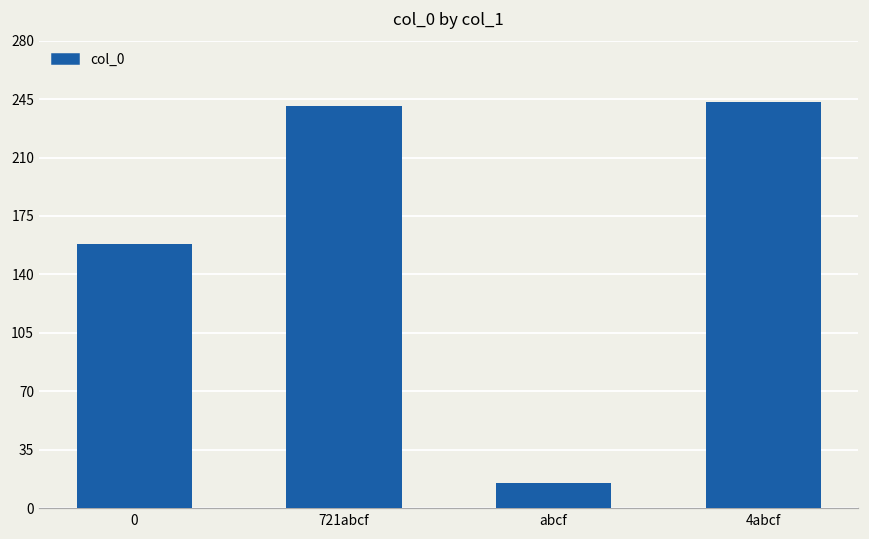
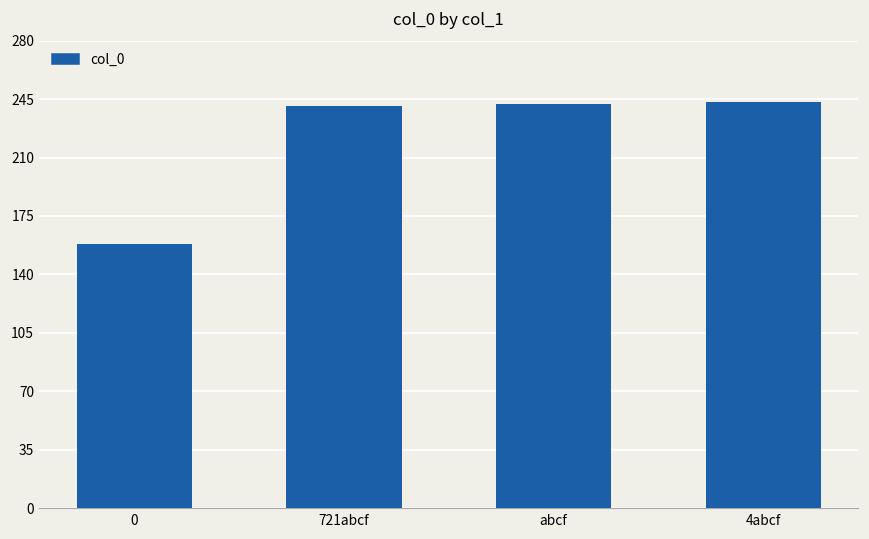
abcf: 15 -> 242
